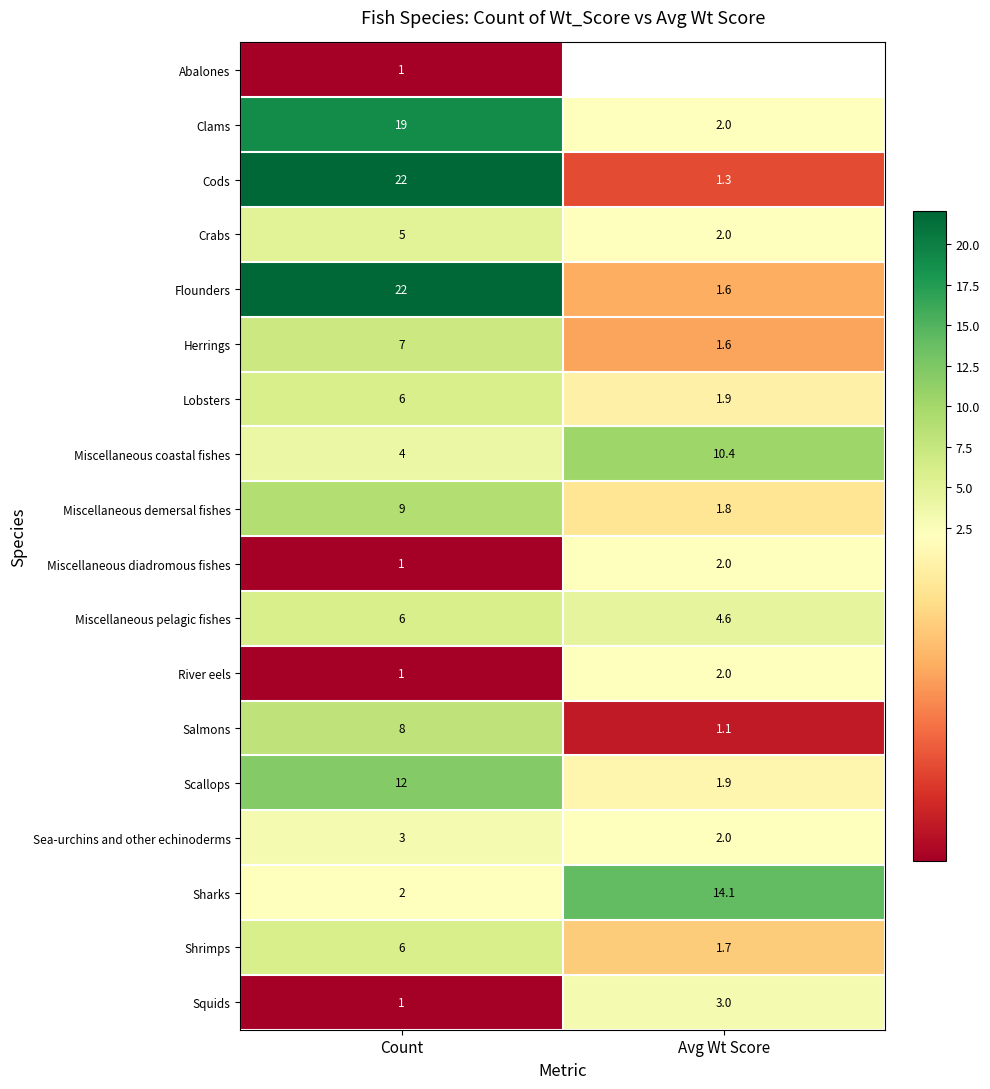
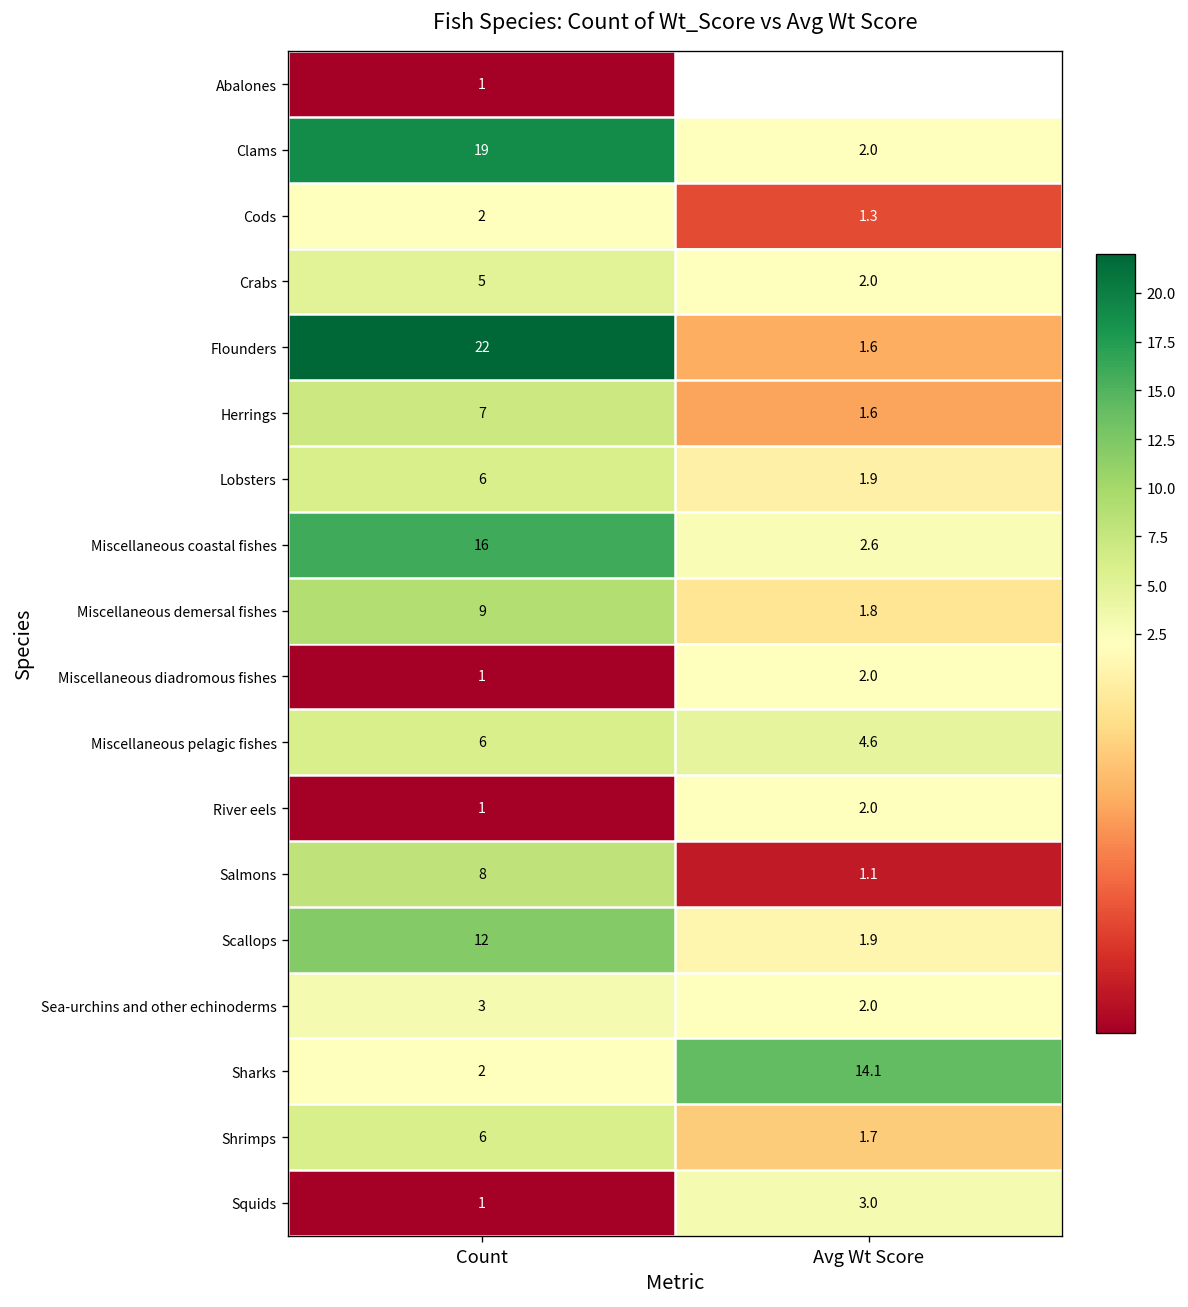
Cods, Count: 22 -> 2
Miscellaneous coastal fishes, Count: 4 -> 16
Miscellaneous coastal fishes, Avg Wt Score: 10.4 -> 2.6
